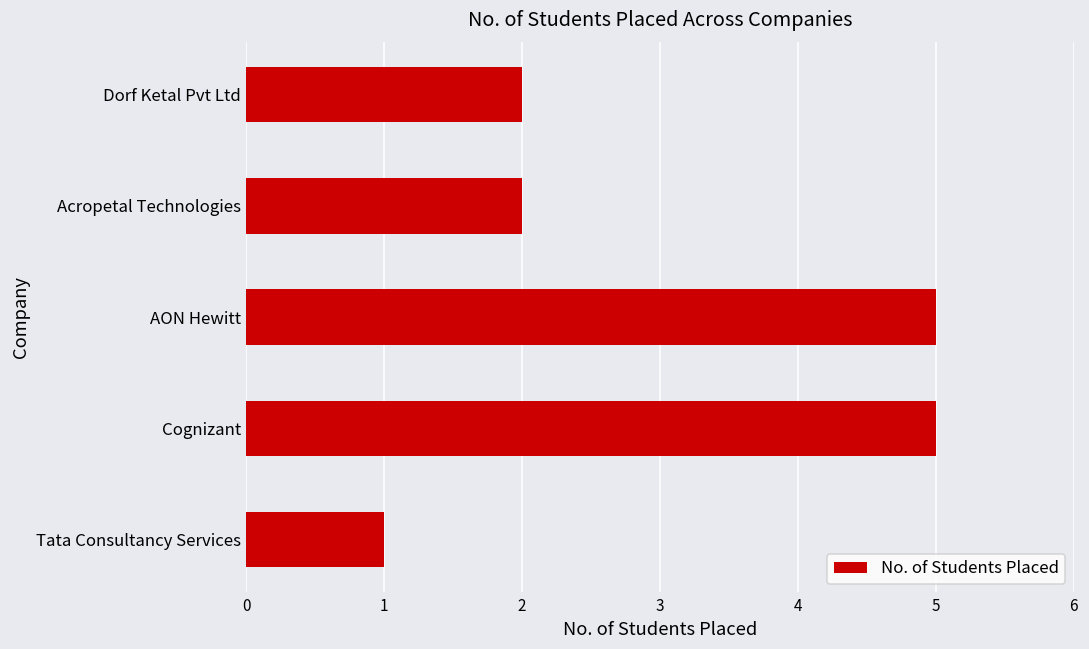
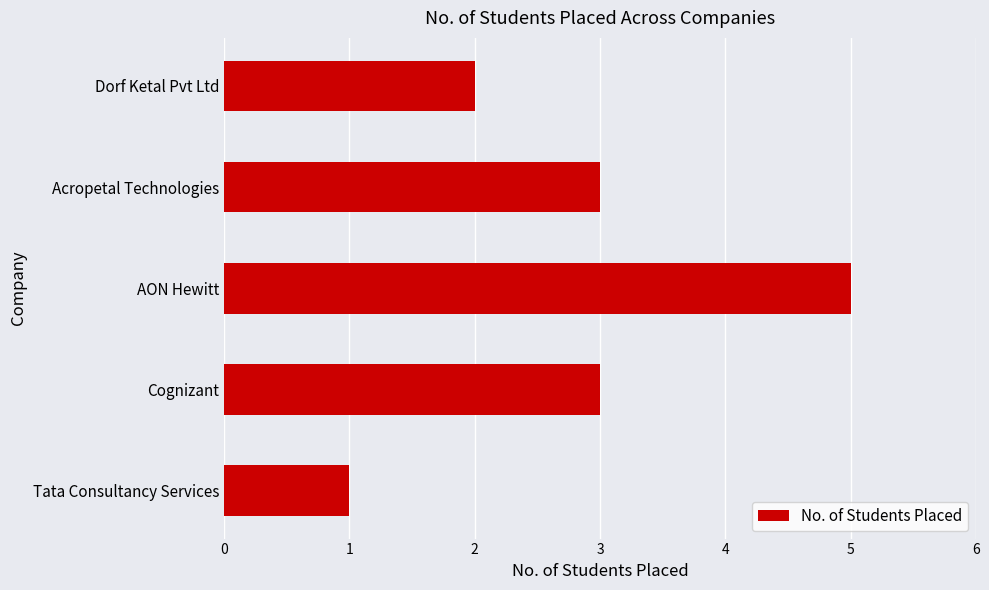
Acropetal Technologies: 2 -> 3
Cognizant: 5 -> 3
